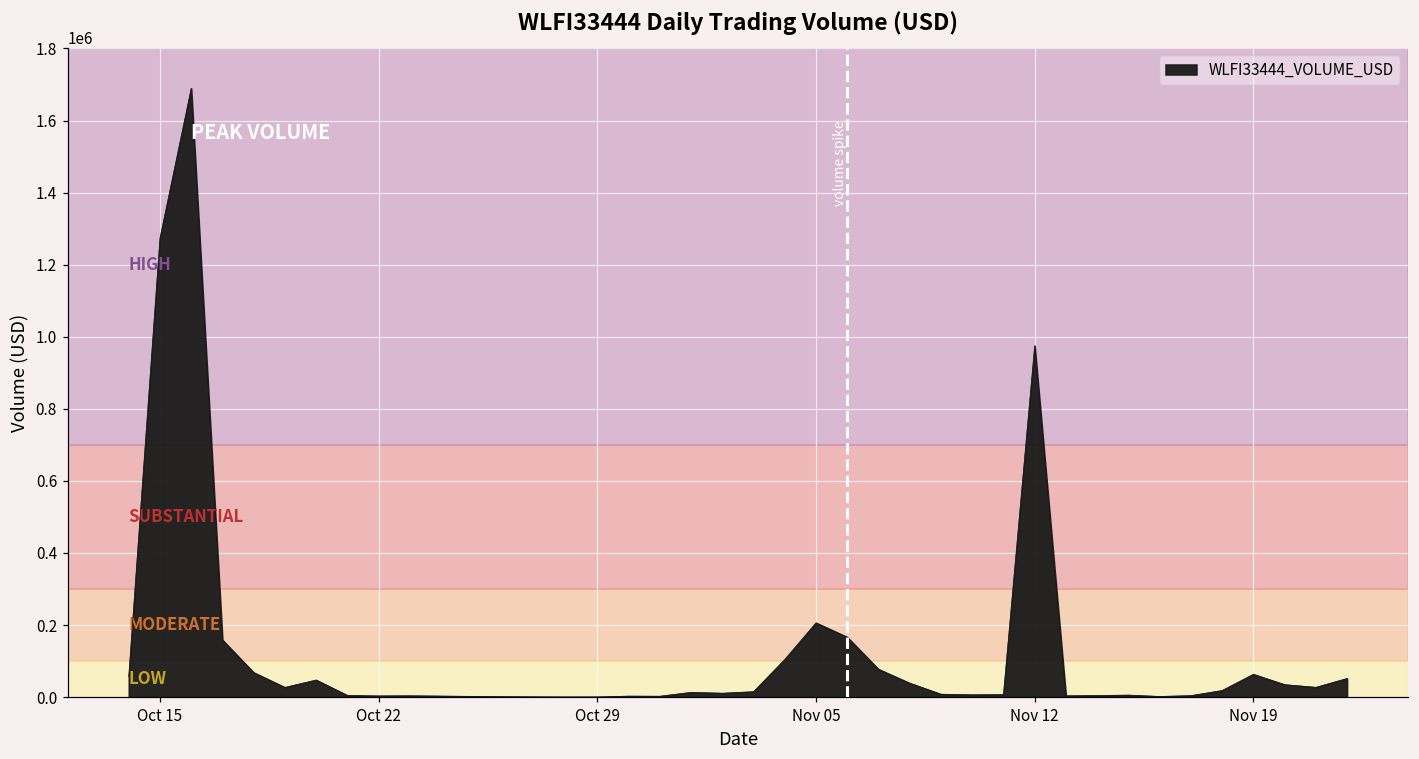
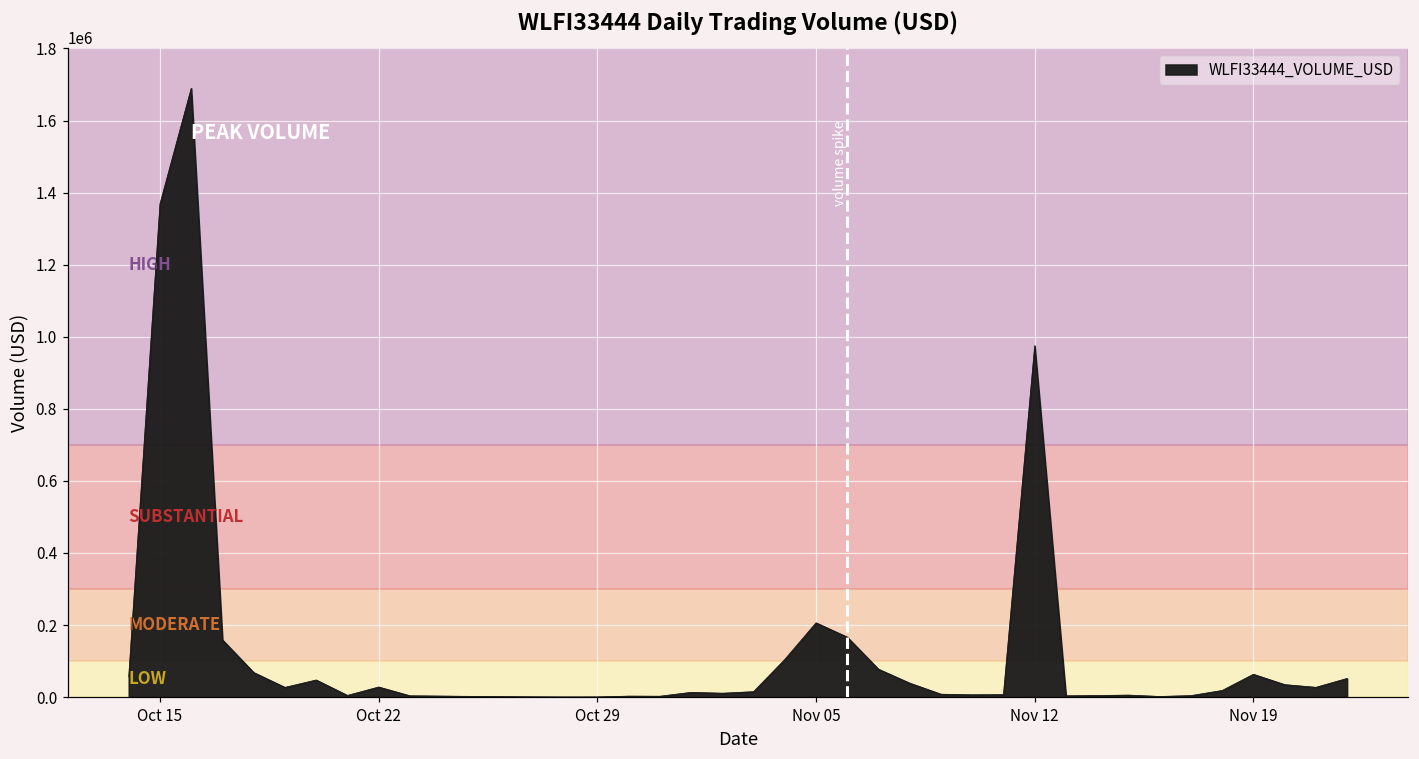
Oct 15: 1270000 -> 1370000
Oct 22: 0 -> 30000
